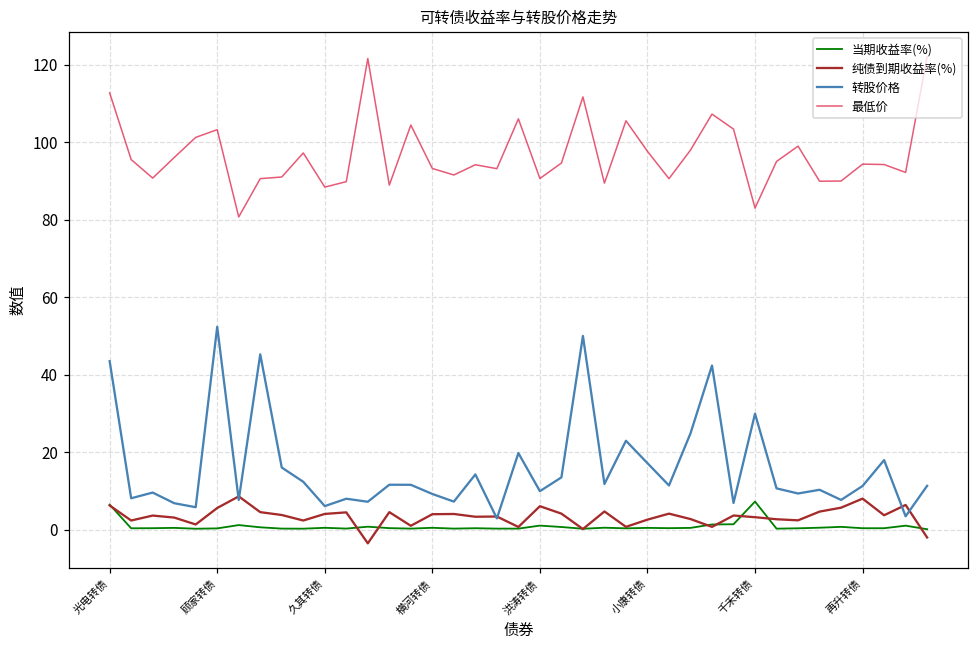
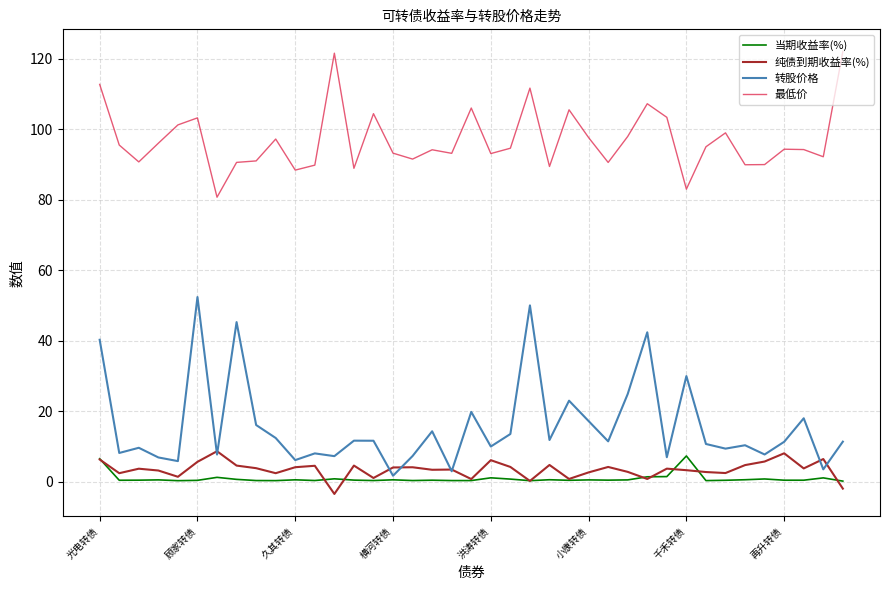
转股价格, 光电转债: 44 -> 40
转股价格, 横河转债: 9 -> 2
最低价, 洪涛转债: 91 -> 93
